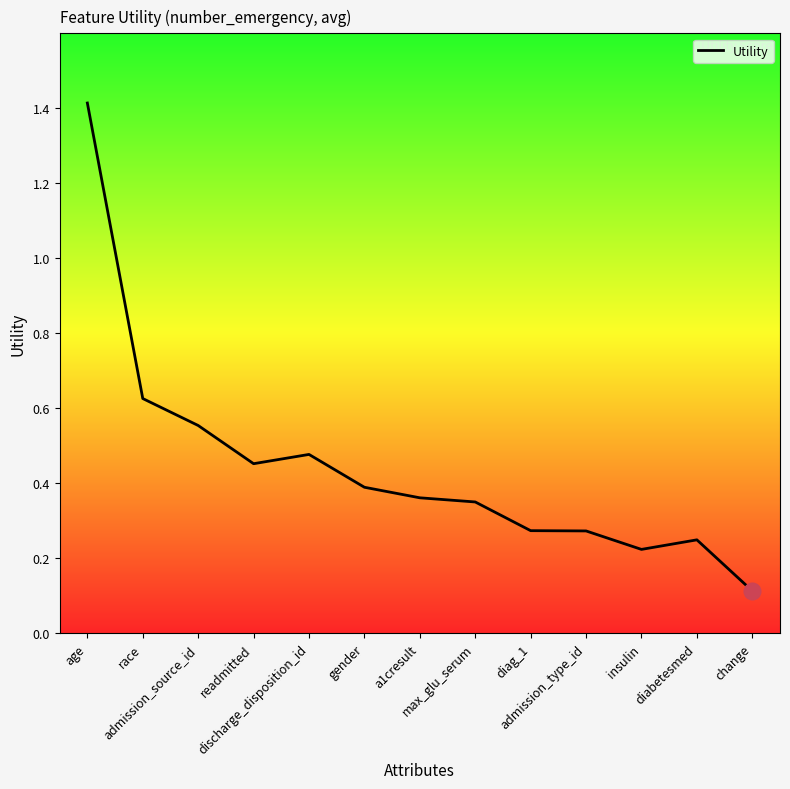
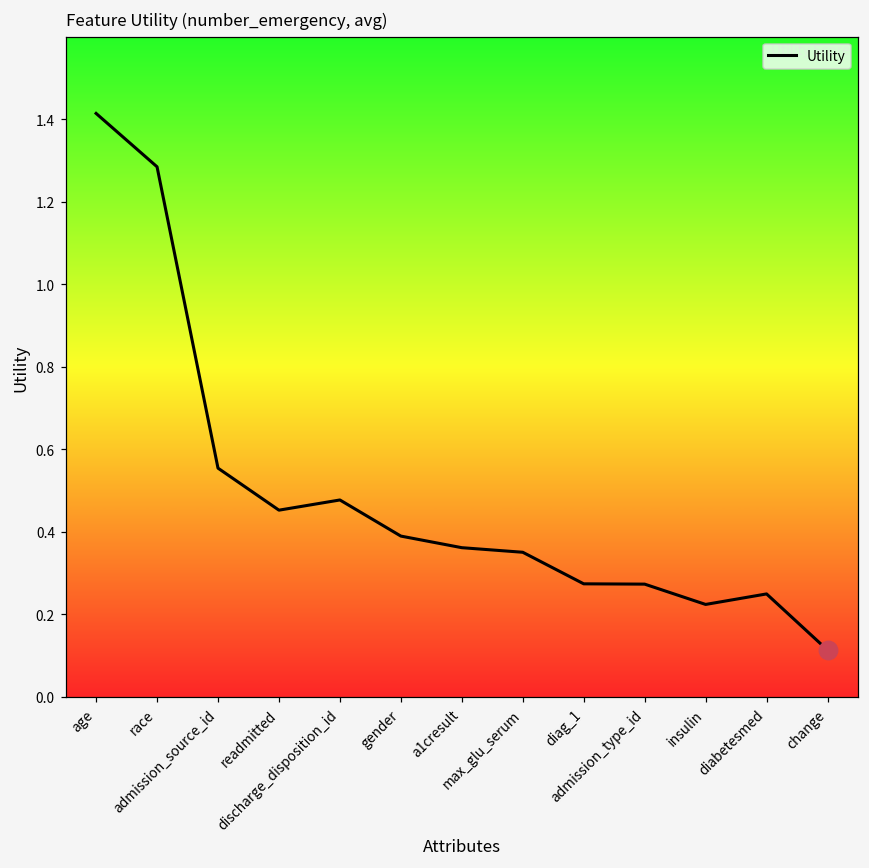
Utility, race: 0.63 -> 1.28
